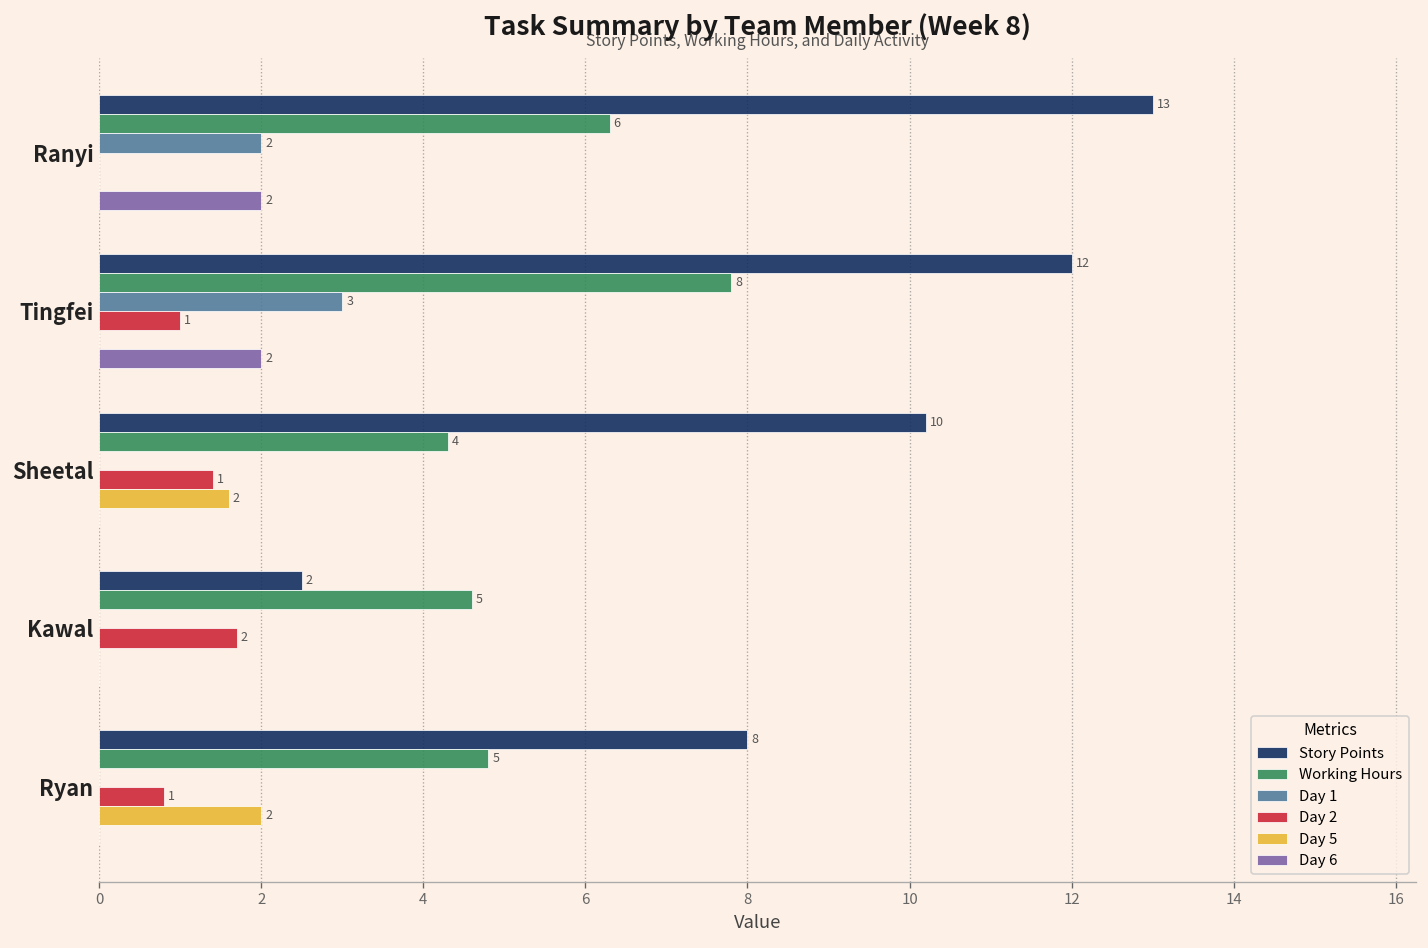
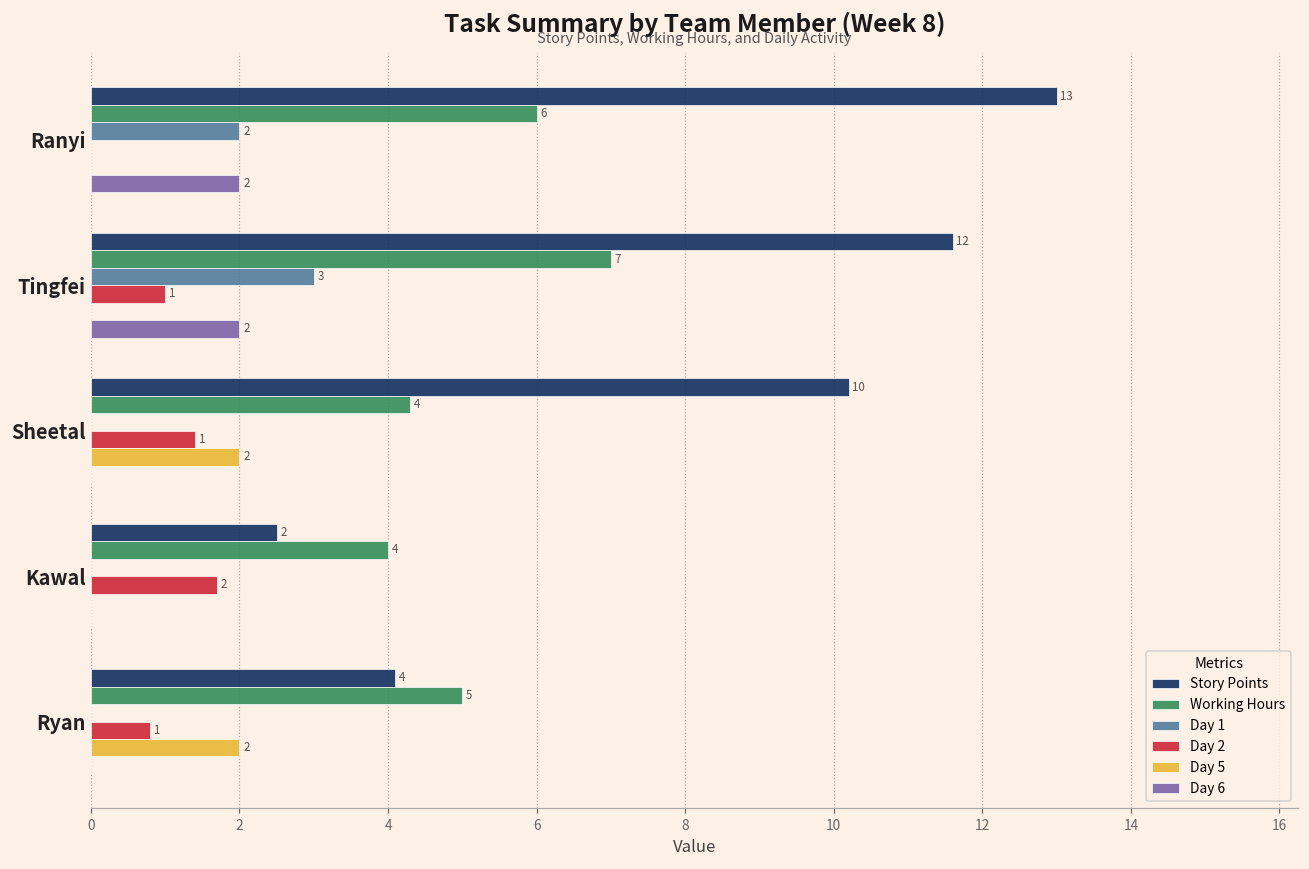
Working Hours, Ranyi: 6.3 -> 6.0
Story Points, Tingfei: 12.0 -> 11.6
Working Hours, Tingfei: 8 -> 7
Day 5, Sheetal: 1.6 -> 2.0
Working Hours, Kawal: 5 -> 4
Story Points, Ryan: 8 -> 4
Working Hours, Ryan: 4.8 -> 5.0
